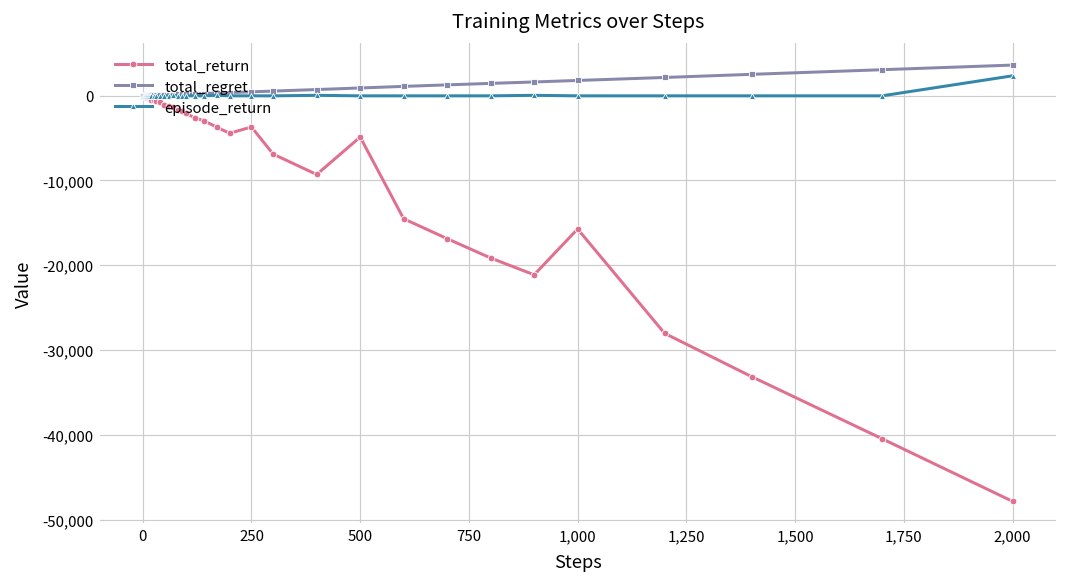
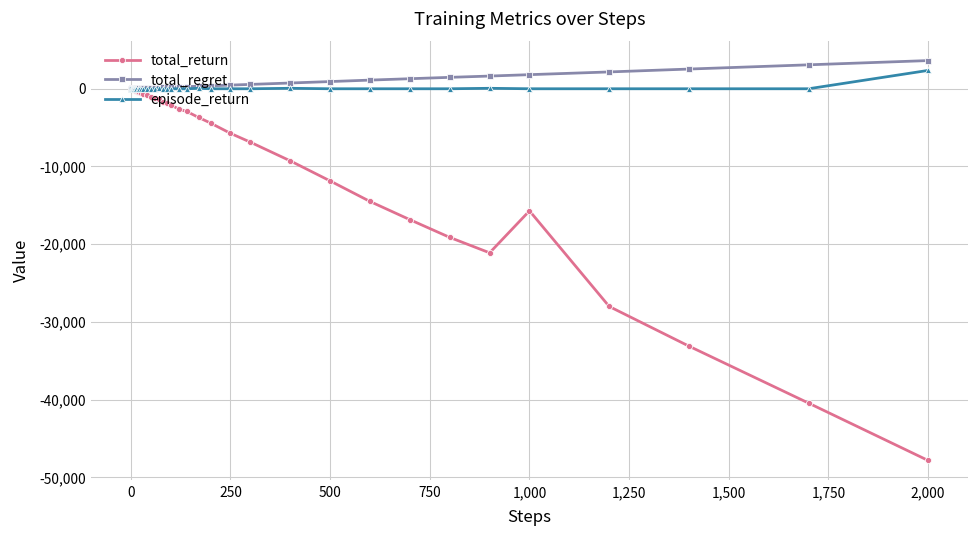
total_return, 250: -4,000 -> -6,000
total_return, 500: -5,000 -> -12,000
